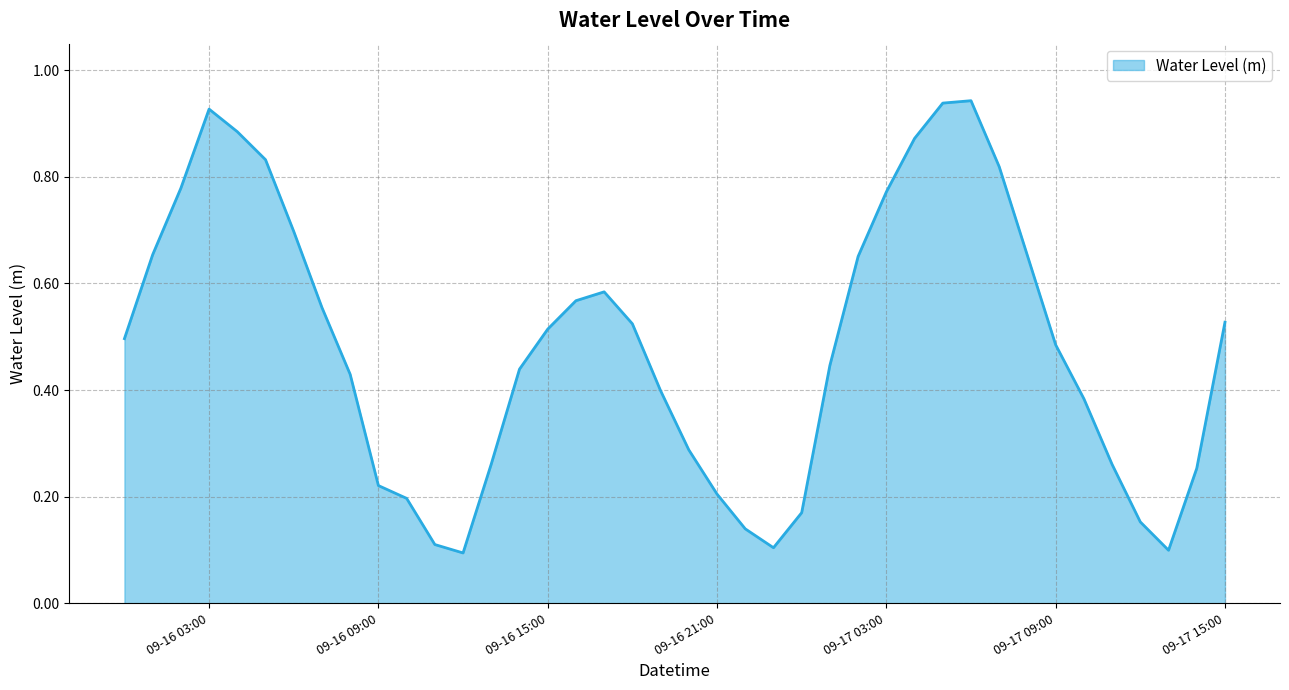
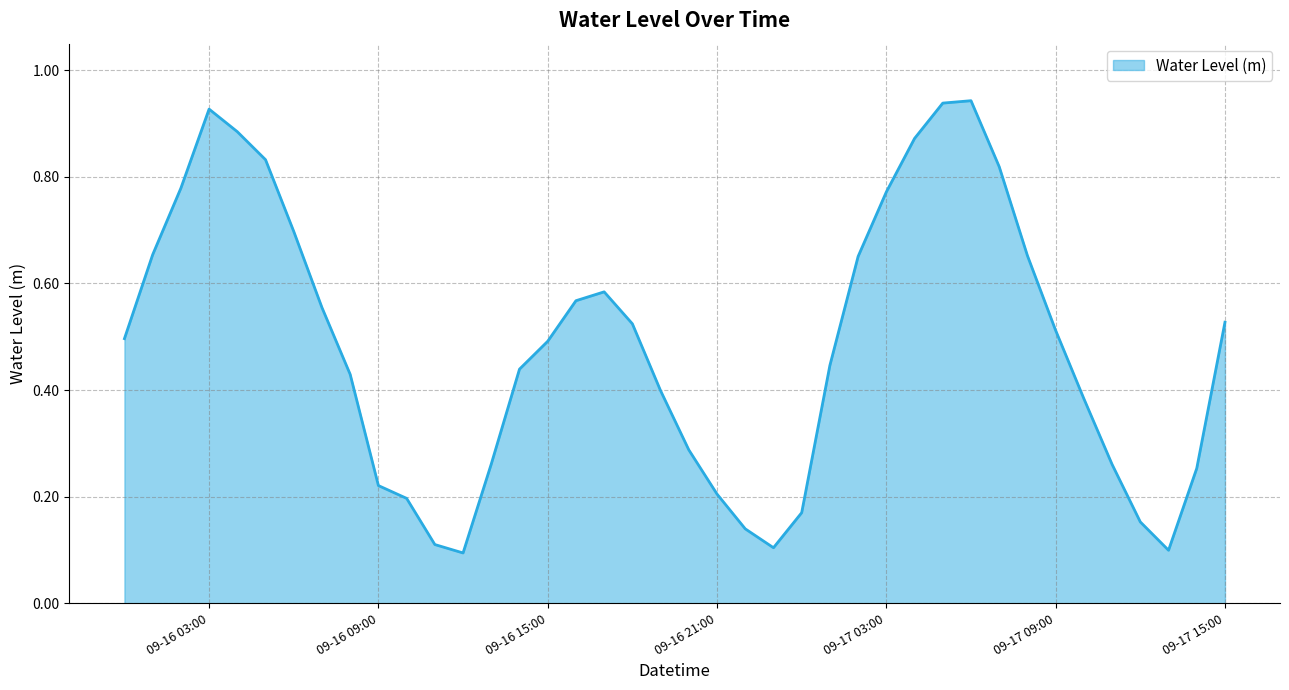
09-16 15:00: 0.51 -> 0.49
09-17 09:00: 0.48 -> 0.51
